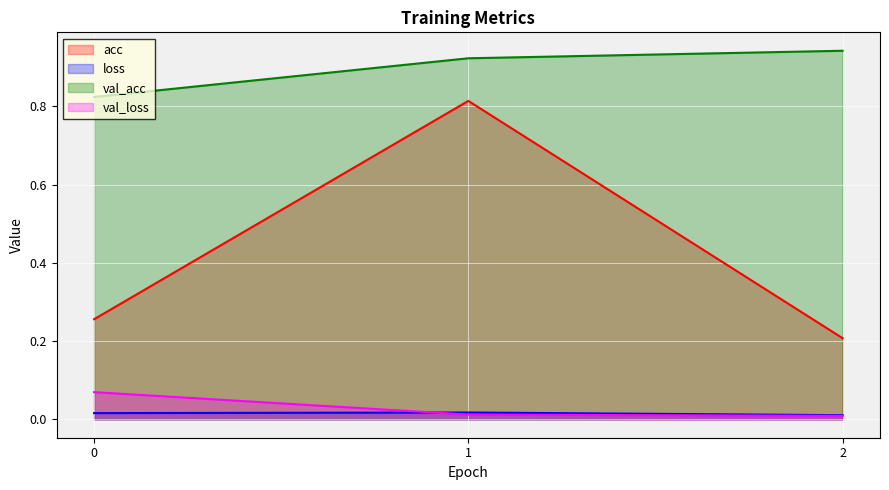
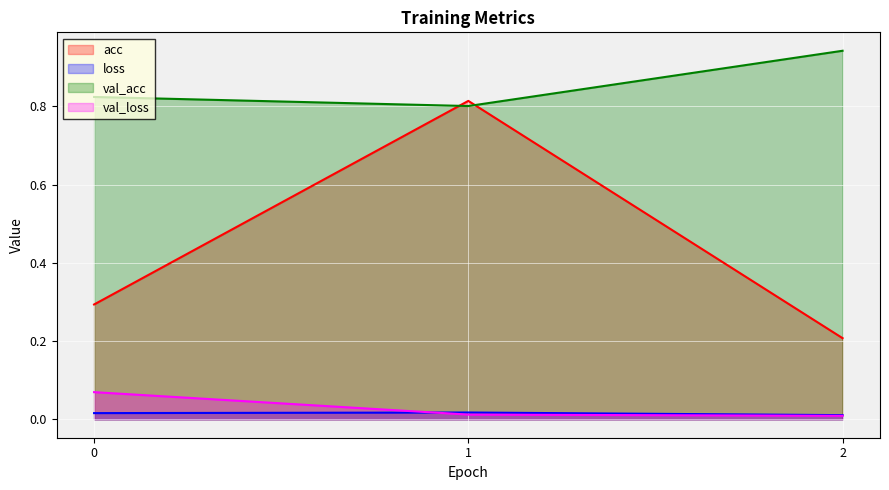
acc, 0: 0.26 -> 0.29
val_acc, 1: 0.92 -> 0.80
